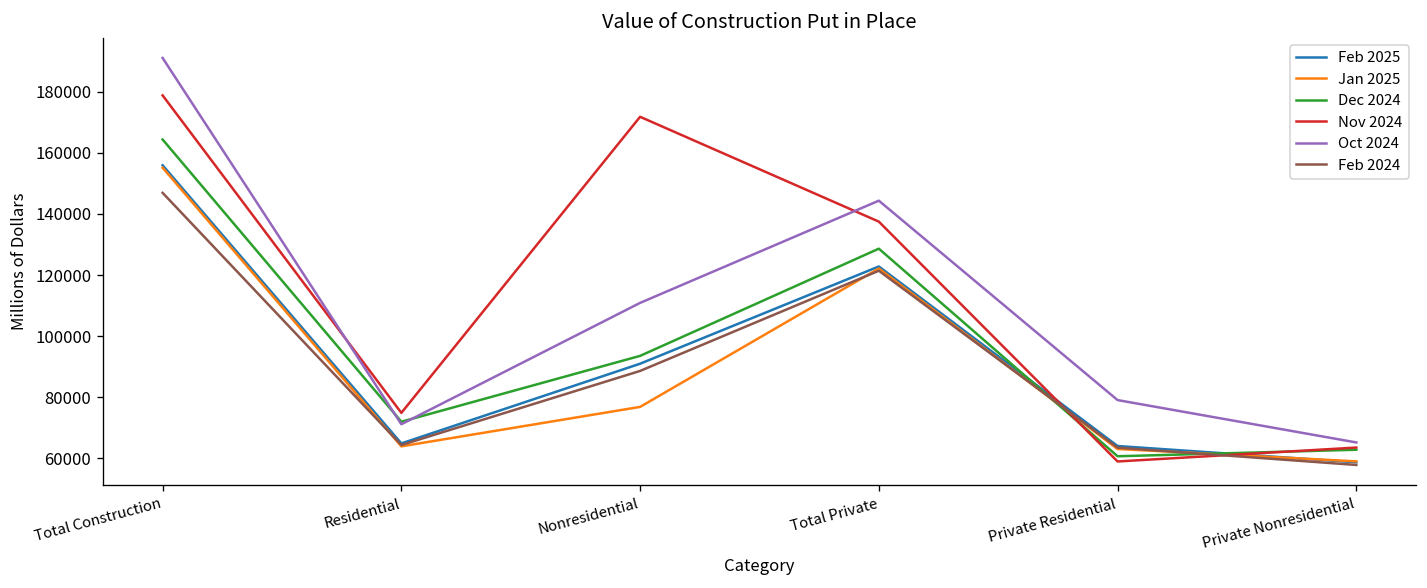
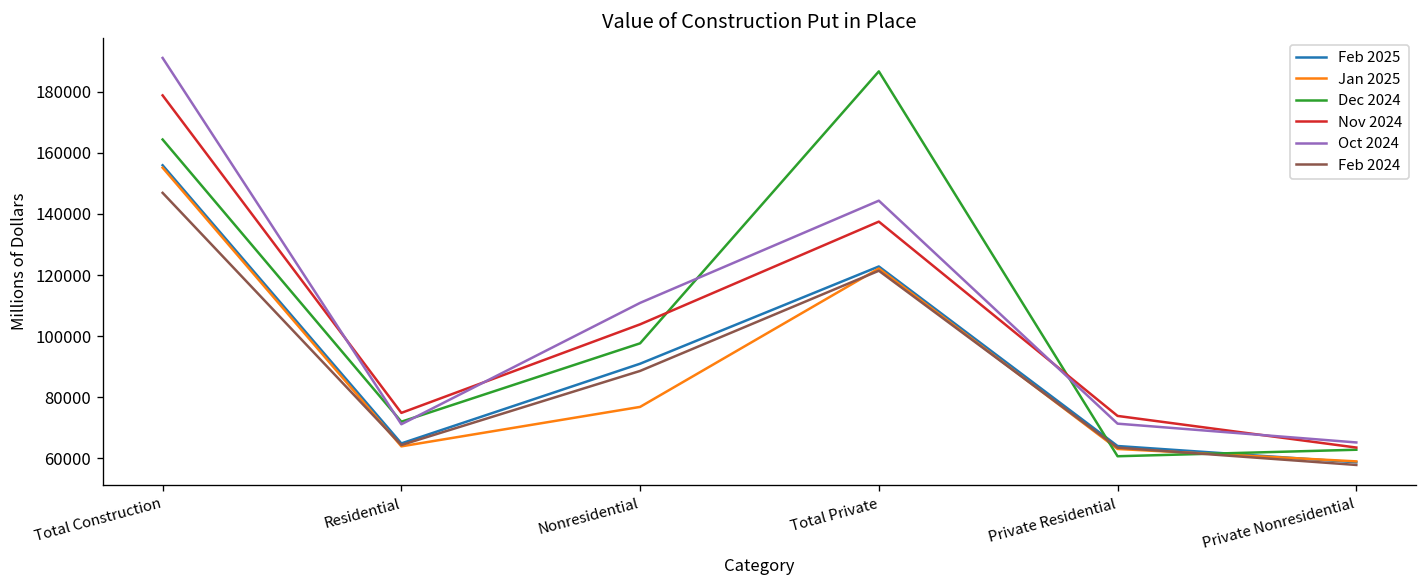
Dec 2024, Nonresidential: 94000 -> 98000
Nov 2024, Nonresidential: 172000 -> 104000
Dec 2024, Total Private: 129000 -> 187000
Nov 2024, Private Residential: 59000 -> 74000
Oct 2024, Private Residential: 79000 -> 71000
